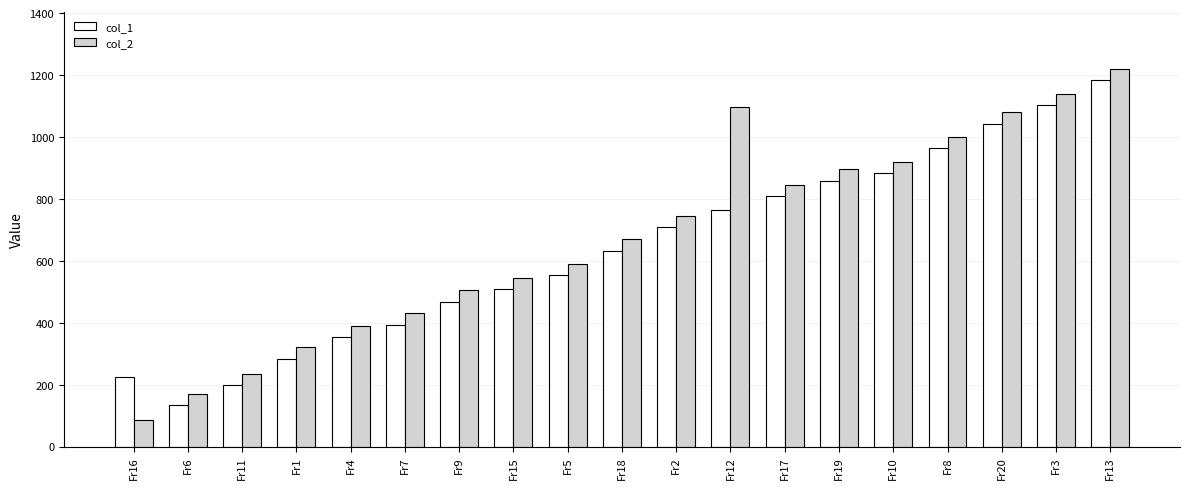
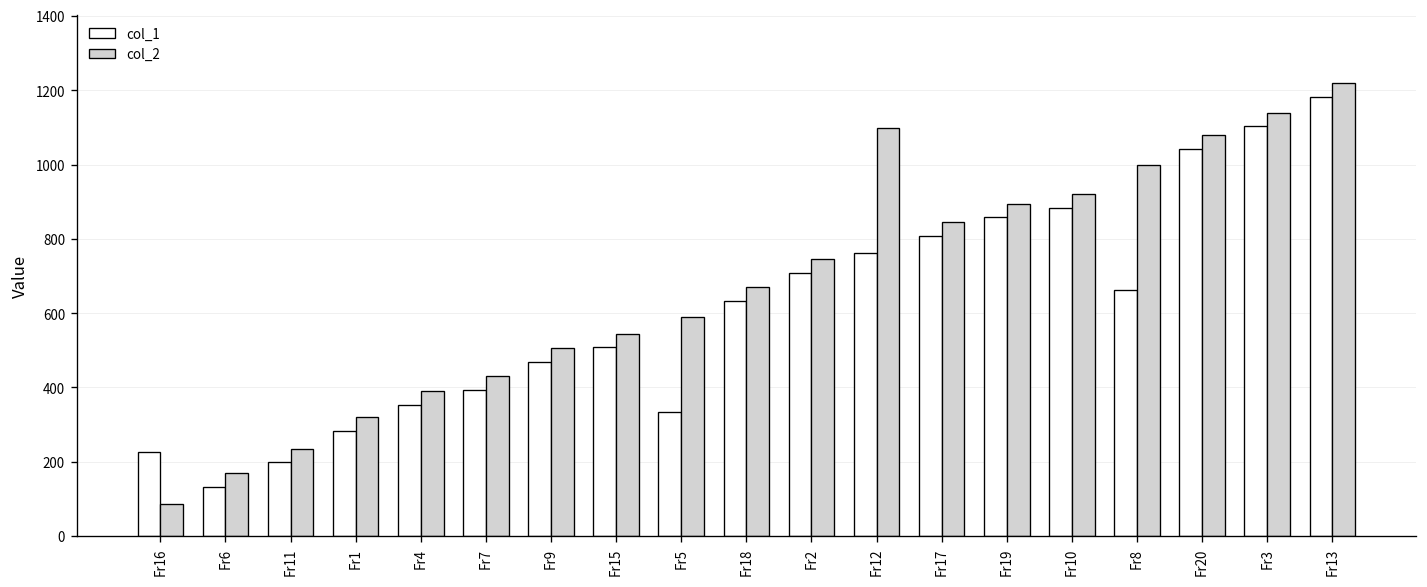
col_1, Fr5: 550 -> 330
col_1, Fr8: 960 -> 660
